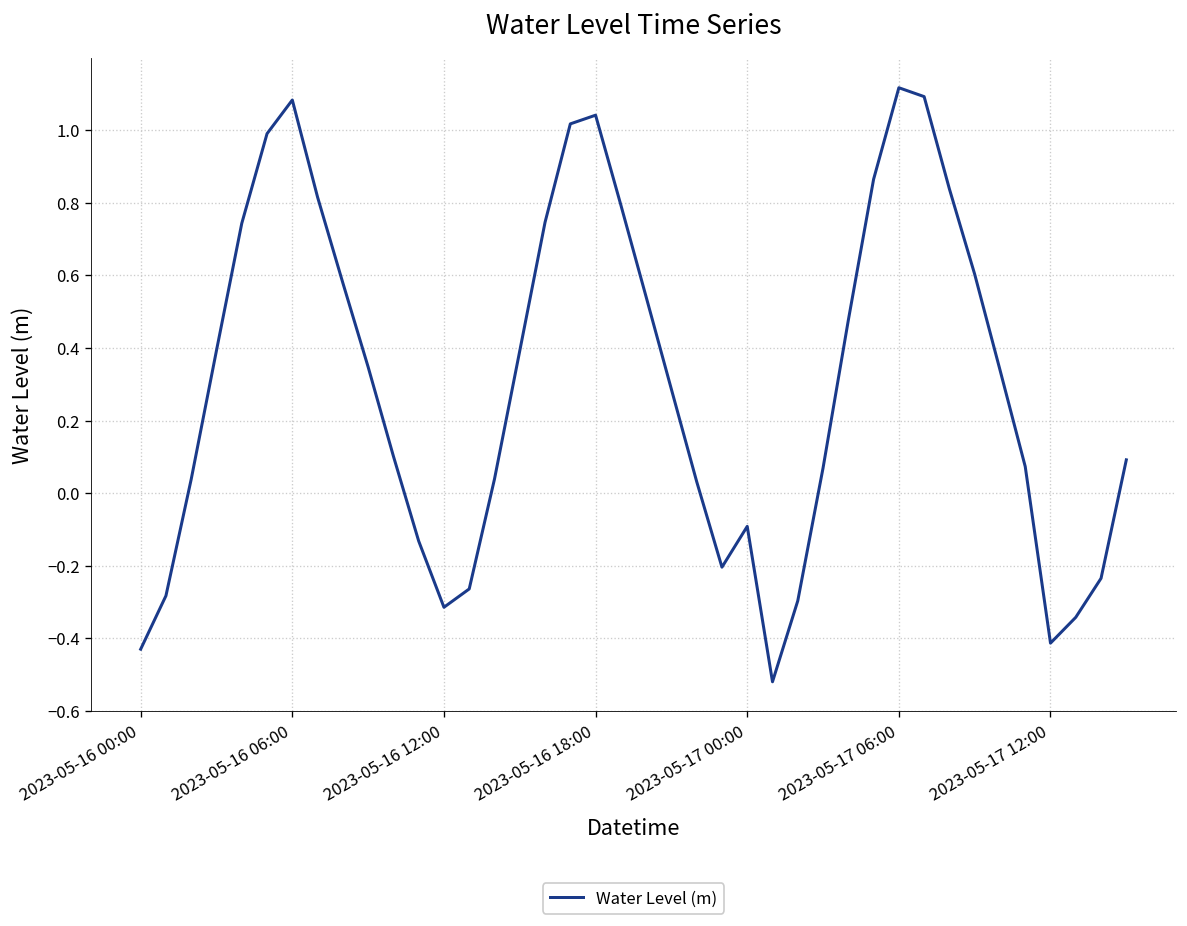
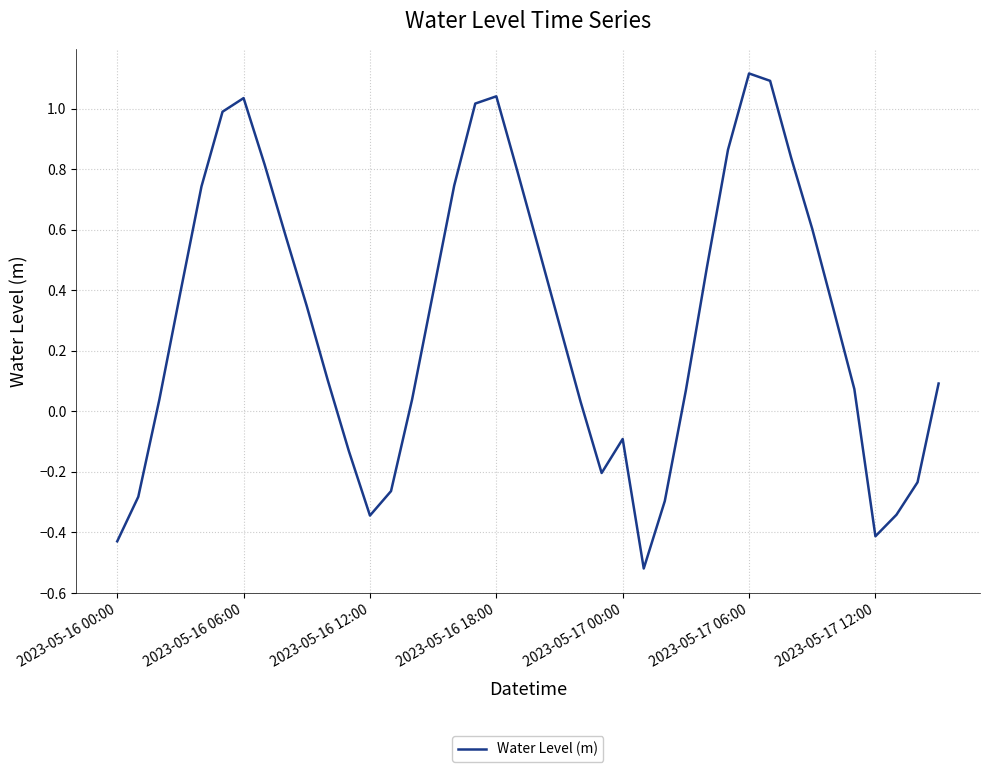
2023-05-16 06:00: 1.08 -> 1.04
2023-05-16 12:00: -0.31 -> -0.34
